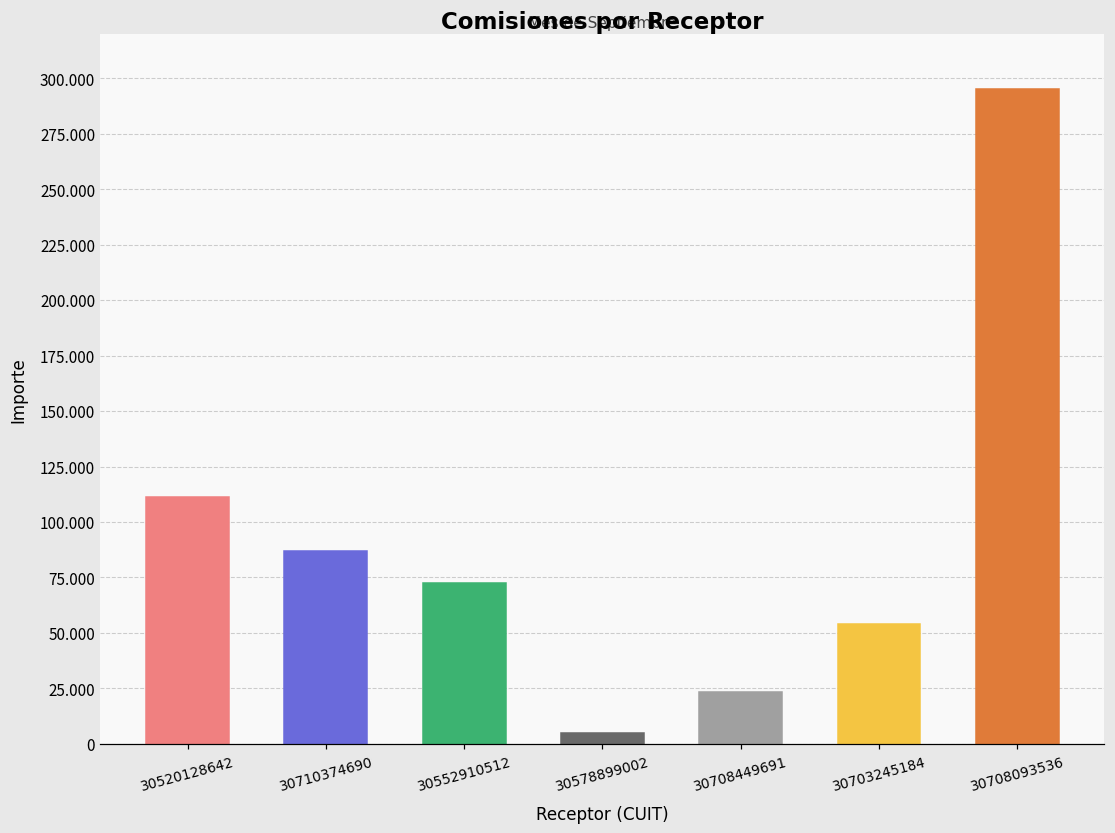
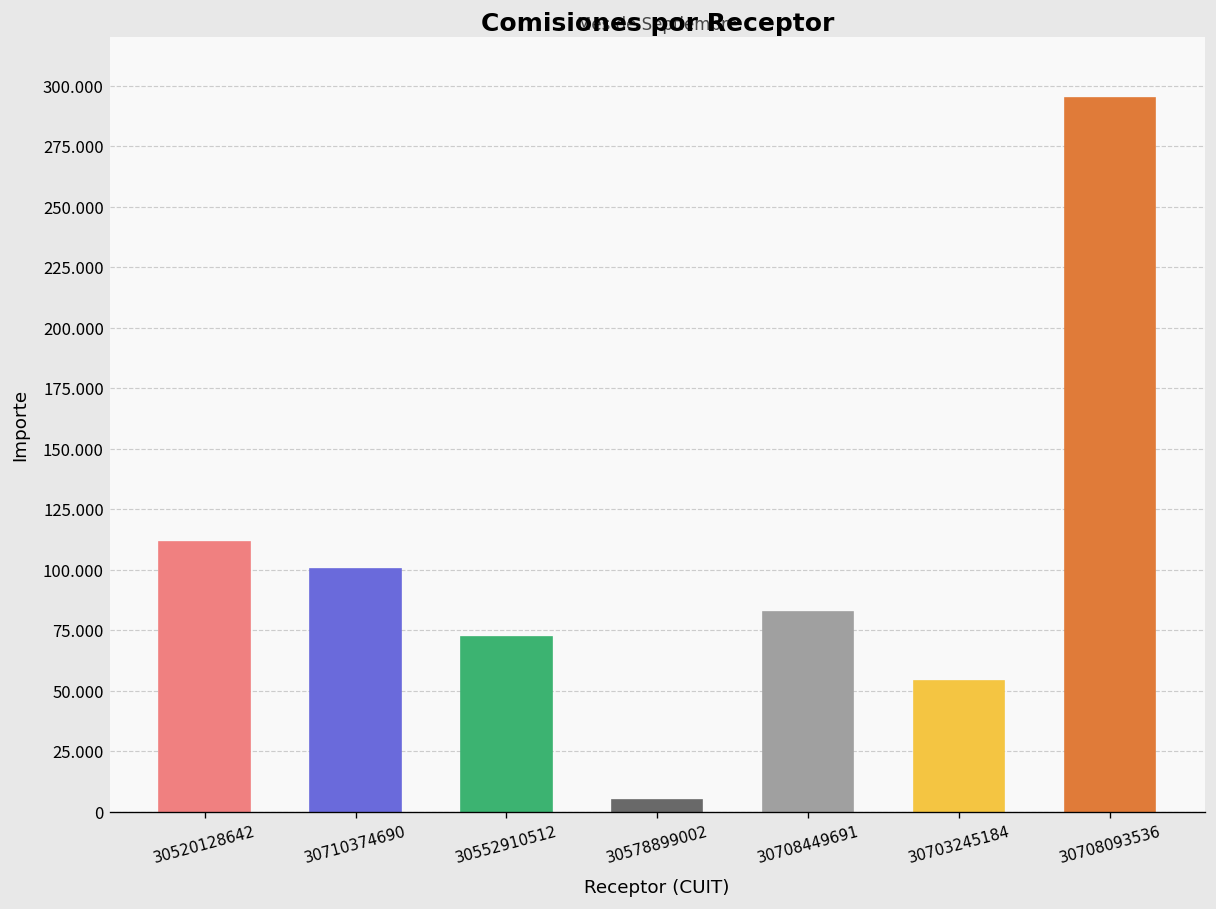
30710374690: 87 -> 100
30708449691: 23 -> 83
